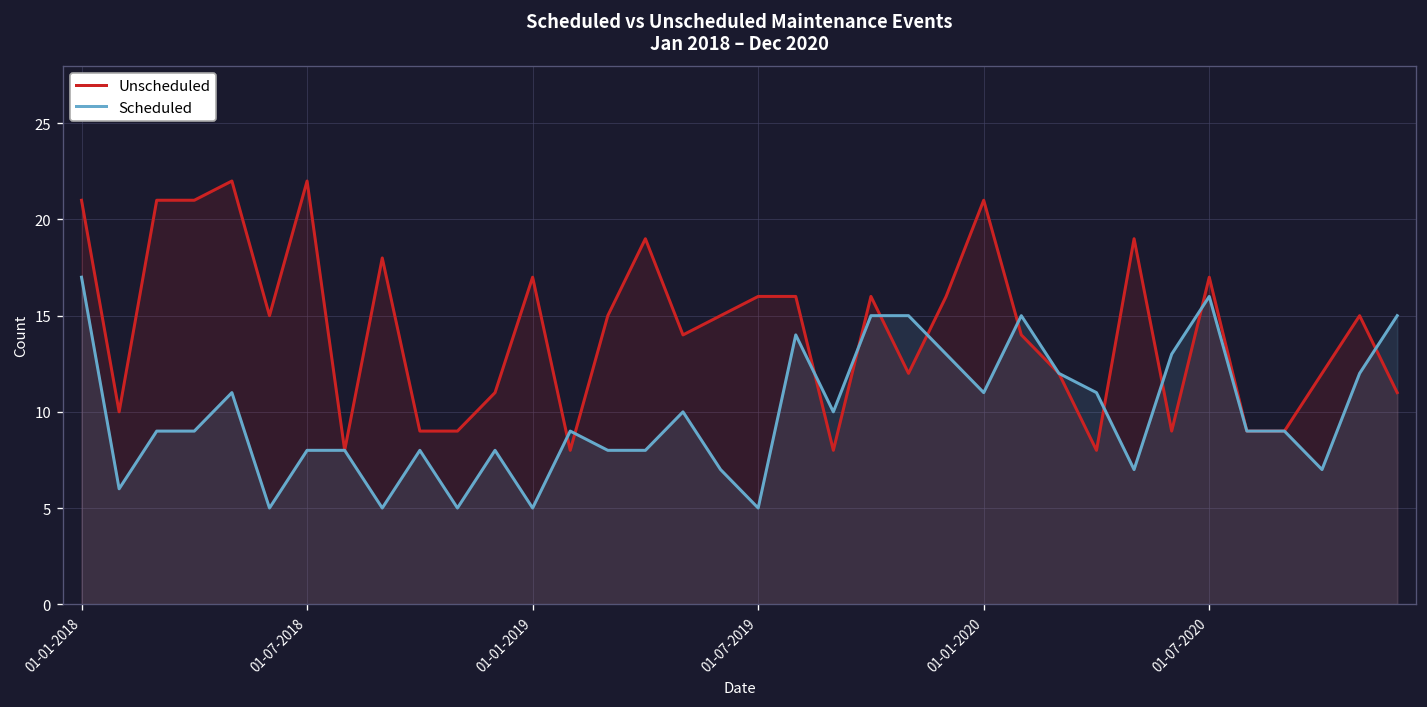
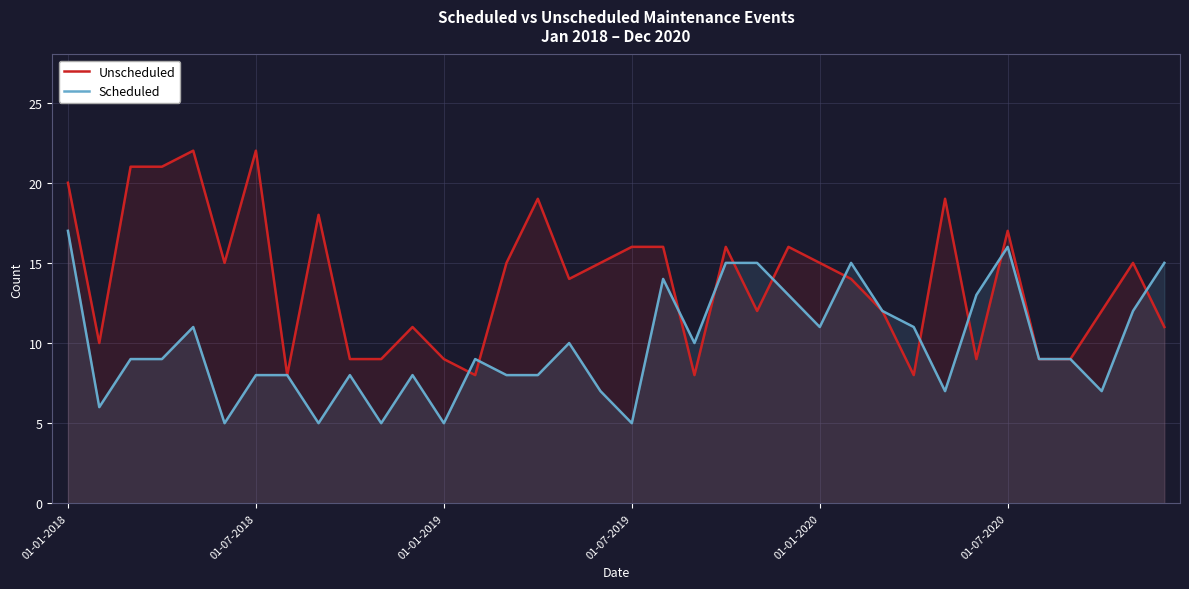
Unscheduled, 01-01-2018: 21 -> 20
Unscheduled, 01-01-2019: 17 -> 9
Unscheduled, 01-01-2020: 21 -> 15
